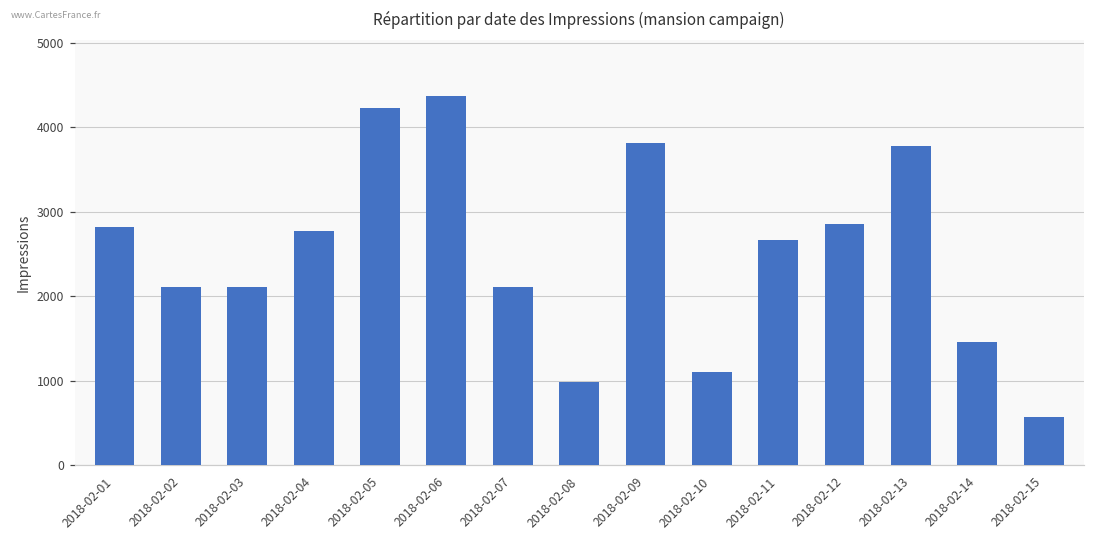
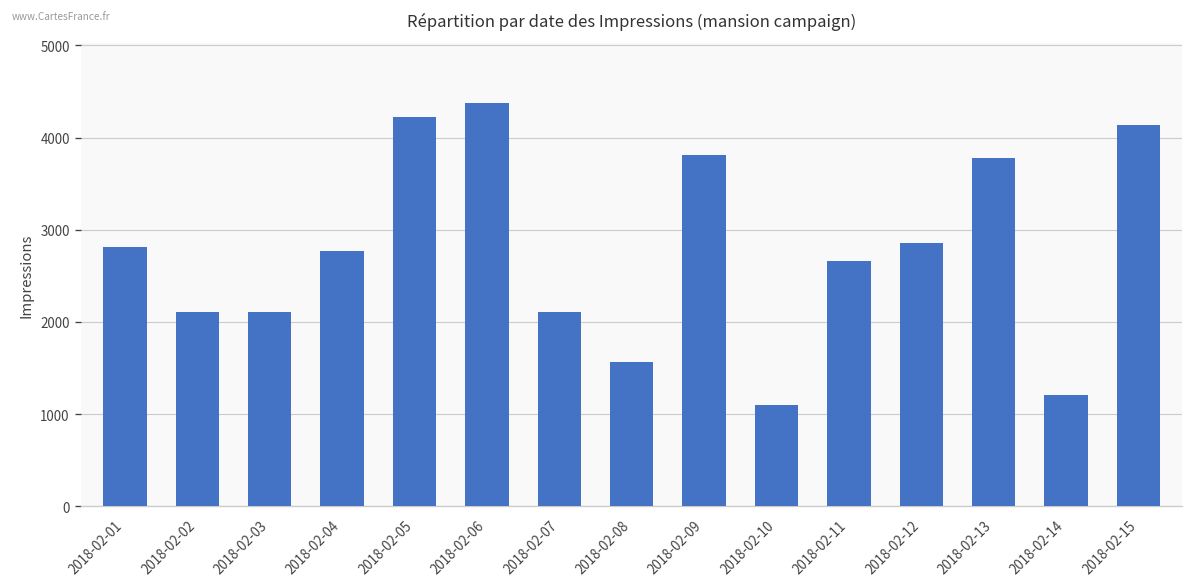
2018-02-08: 1000 -> 1600
2018-02-14: 1500 -> 1200
2018-02-15: 600 -> 4100
